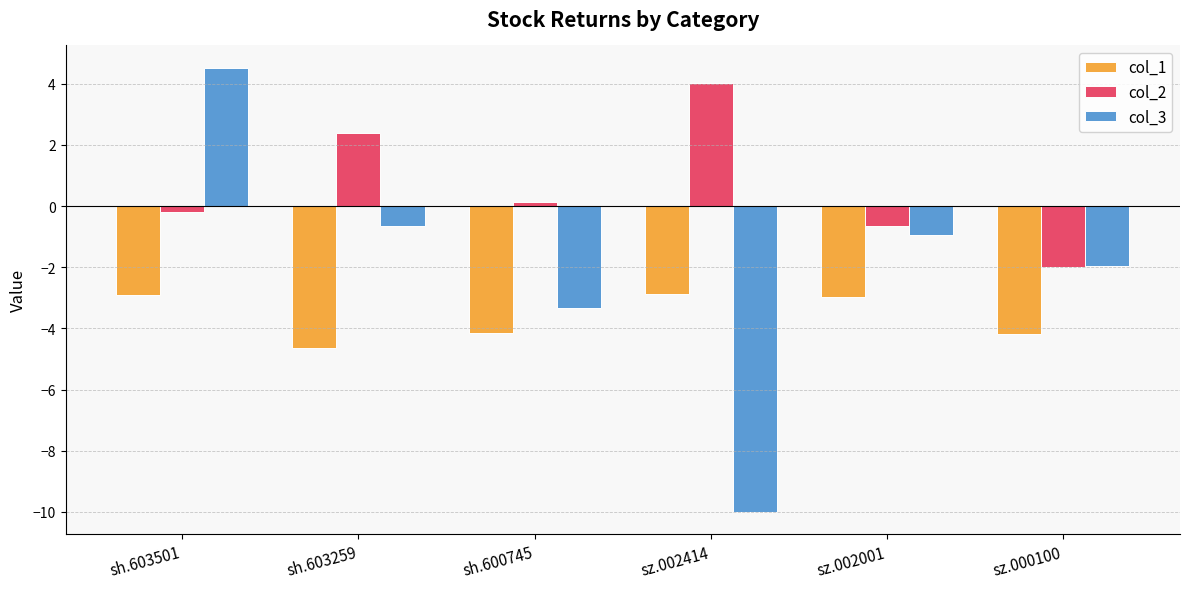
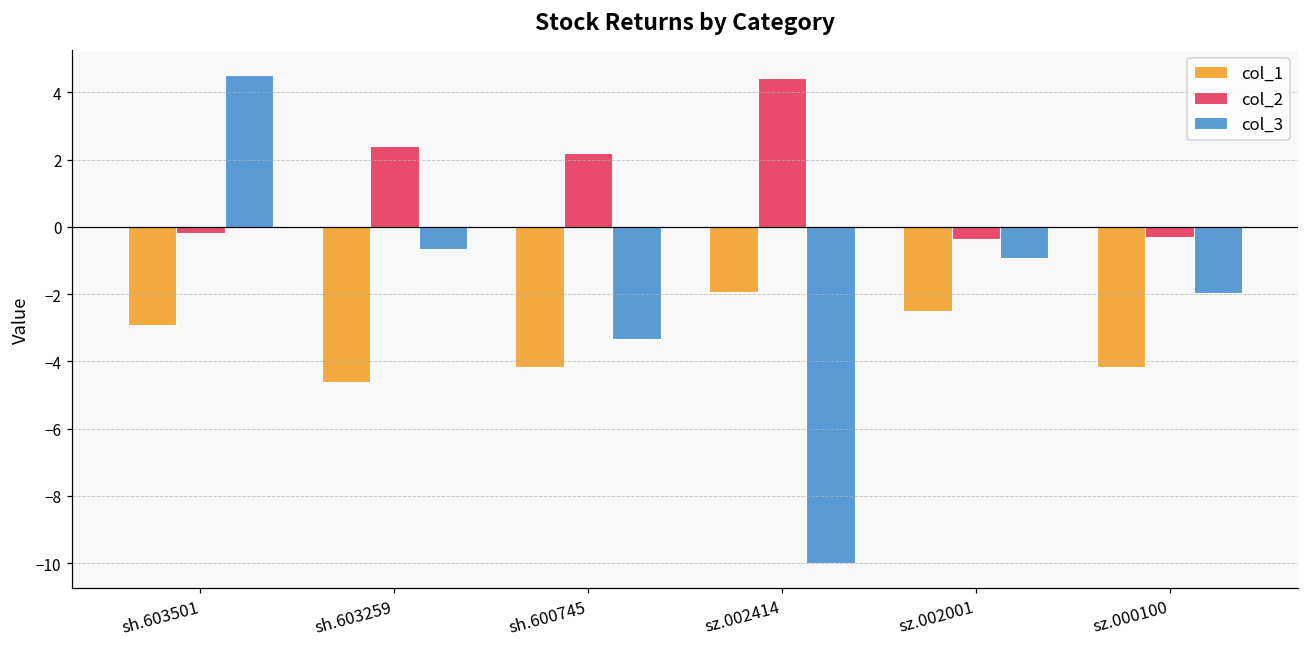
col_2, sh.600745: 0.1 -> 2.2
col_1, sz.002414: -2.9 -> -1.9
col_2, sz.002414: 4.0 -> 4.4
col_1, sz.002001: -3.0 -> -2.5
col_2, sz.002001: -0.6 -> -0.4
col_2, sz.000100: -2.0 -> -0.3
